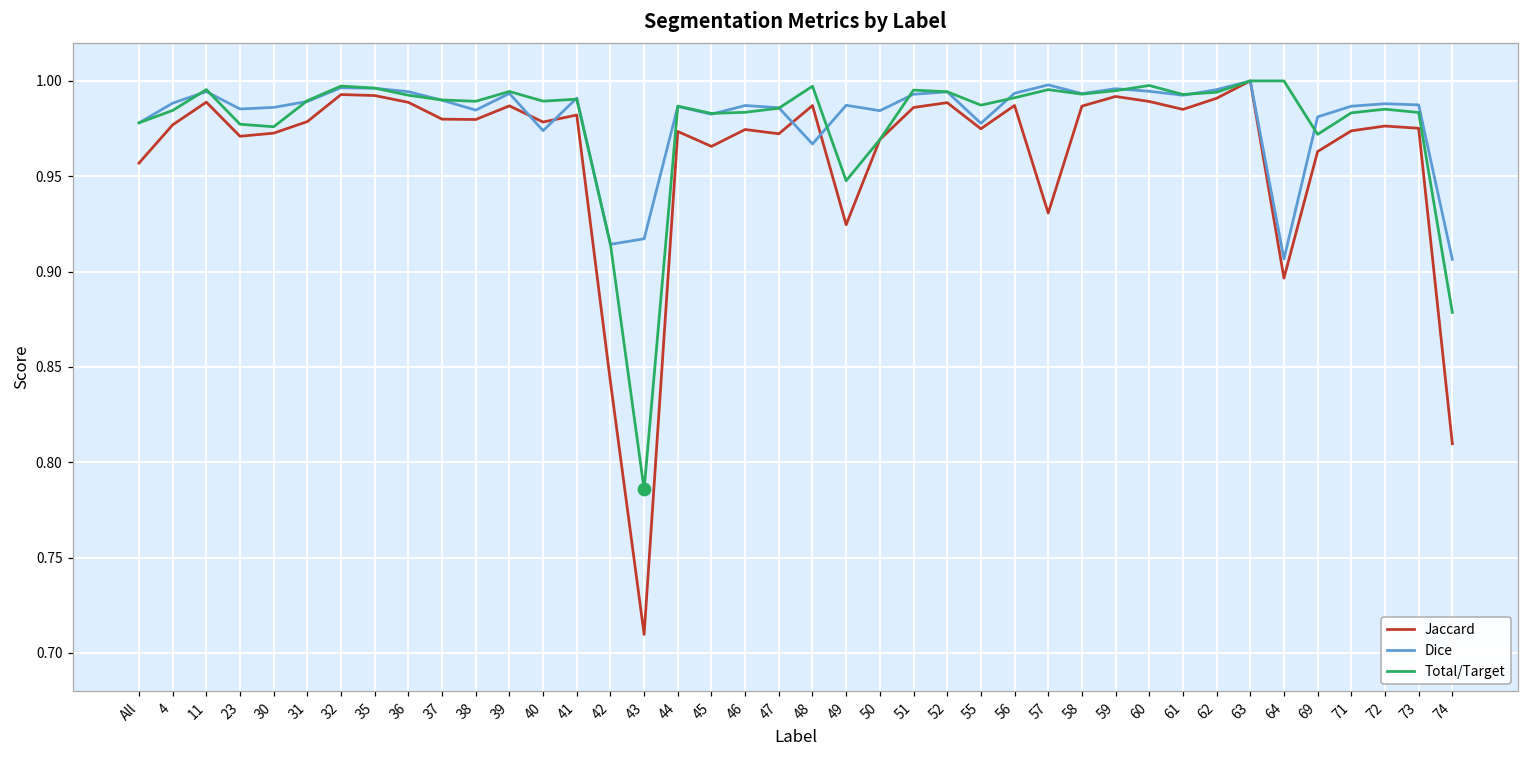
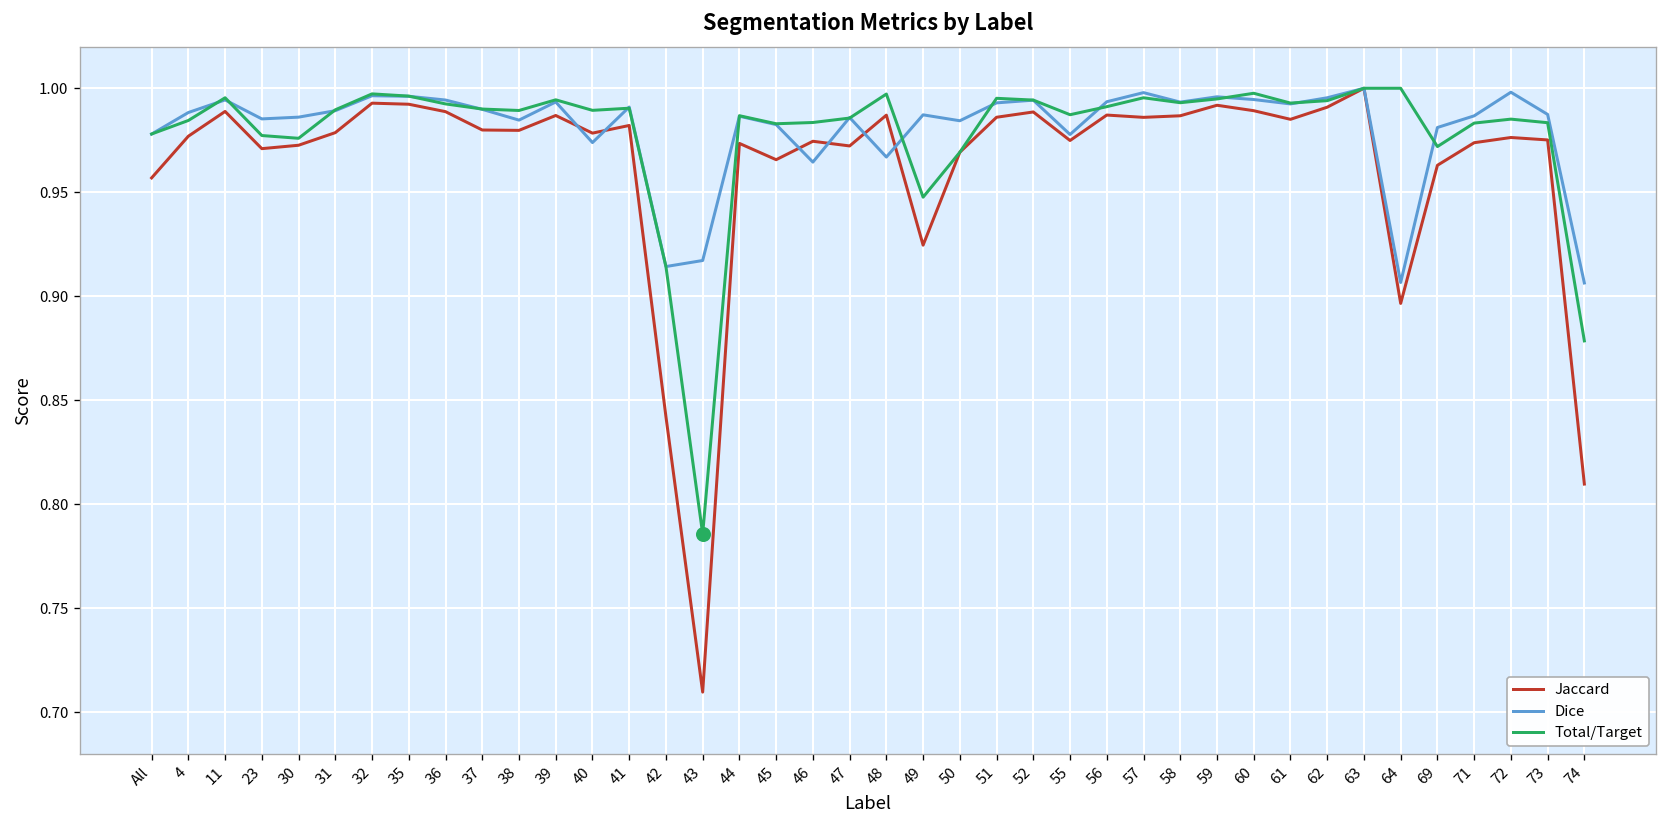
Dice, 46: 0.987 -> 0.964
Jaccard, 57: 0.931 -> 0.986
Dice, 72: 0.988 -> 0.998
